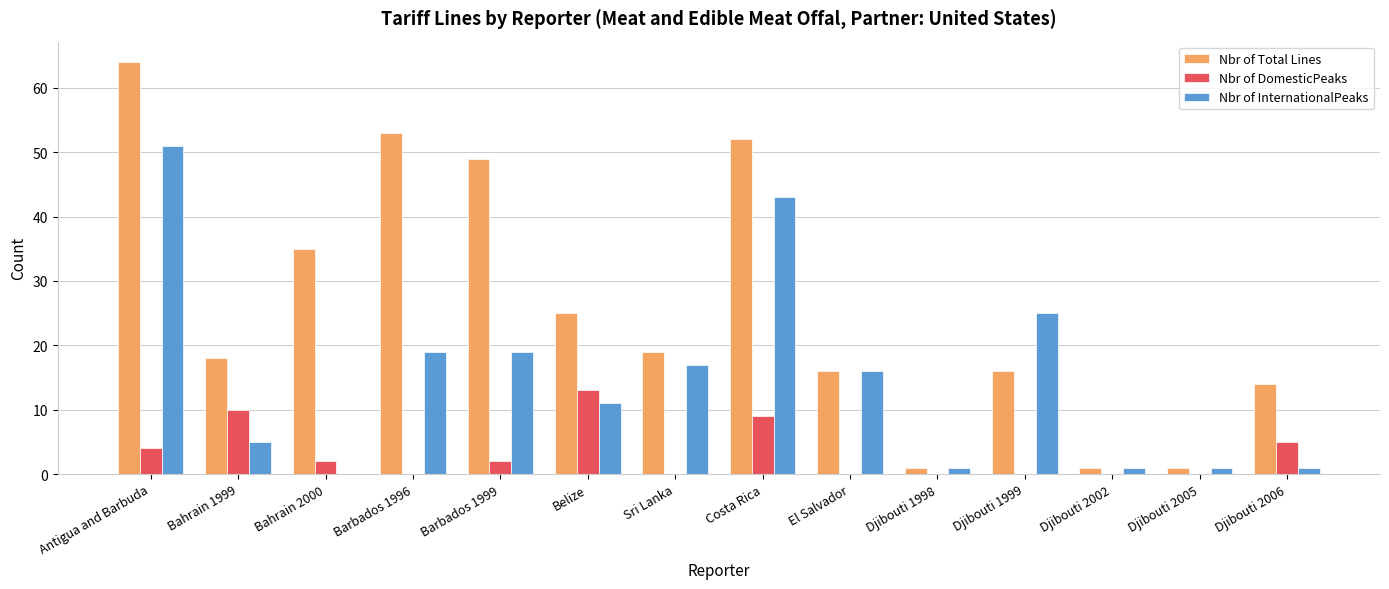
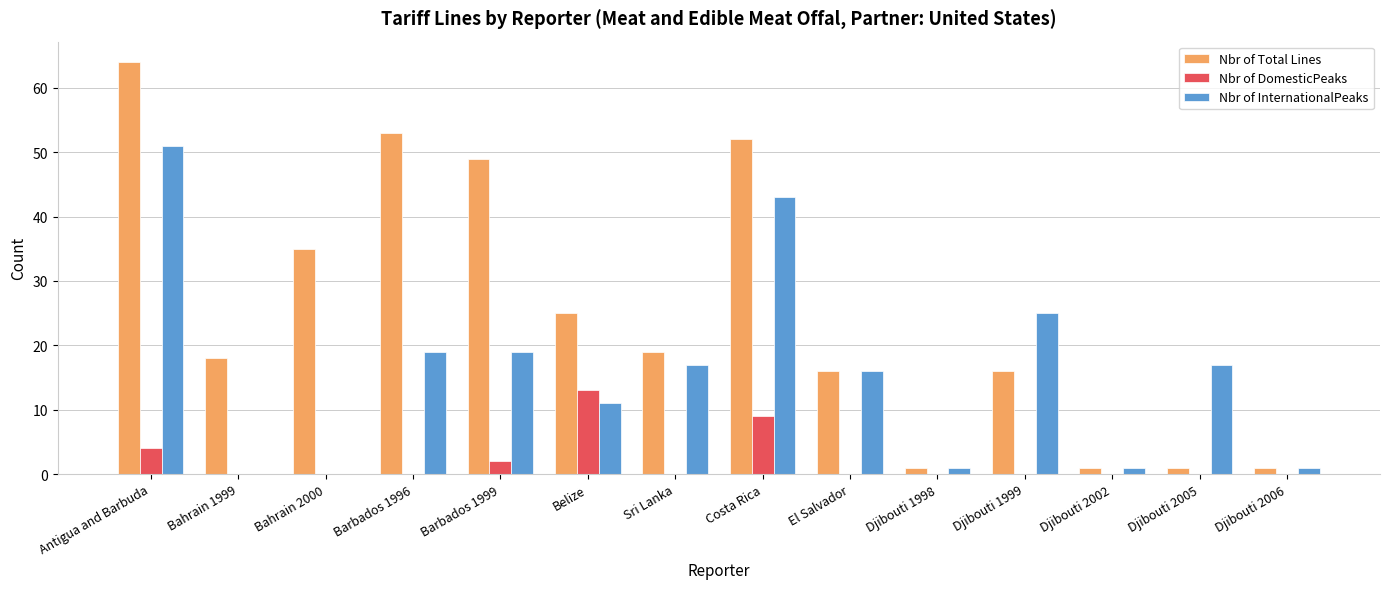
Nbr of DomesticPeaks, Bahrain 1999: 10 -> 0
Nbr of InternationalPeaks, Bahrain 1999: 5 -> 0
Nbr of DomesticPeaks, Bahrain 2000: 2 -> 0
Nbr of InternationalPeaks, Djibouti 2005: 1 -> 17
Nbr of Total Lines, Djibouti 2006: 14 -> 1
Nbr of DomesticPeaks, Djibouti 2006: 5 -> 0
